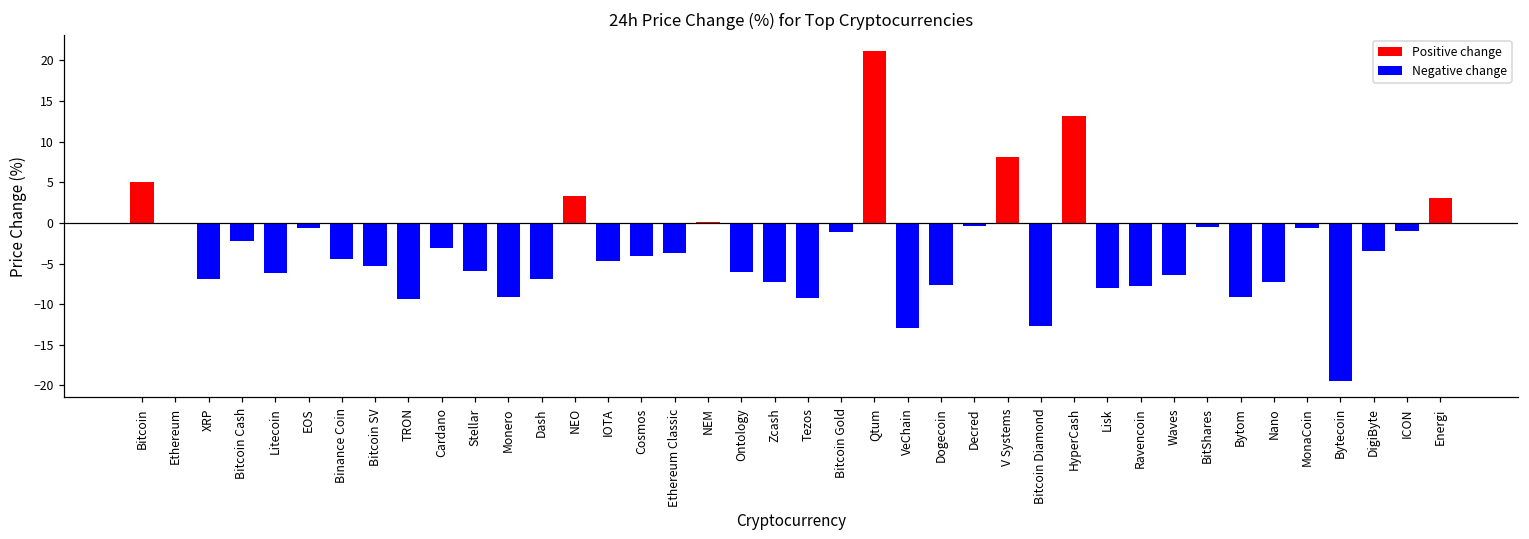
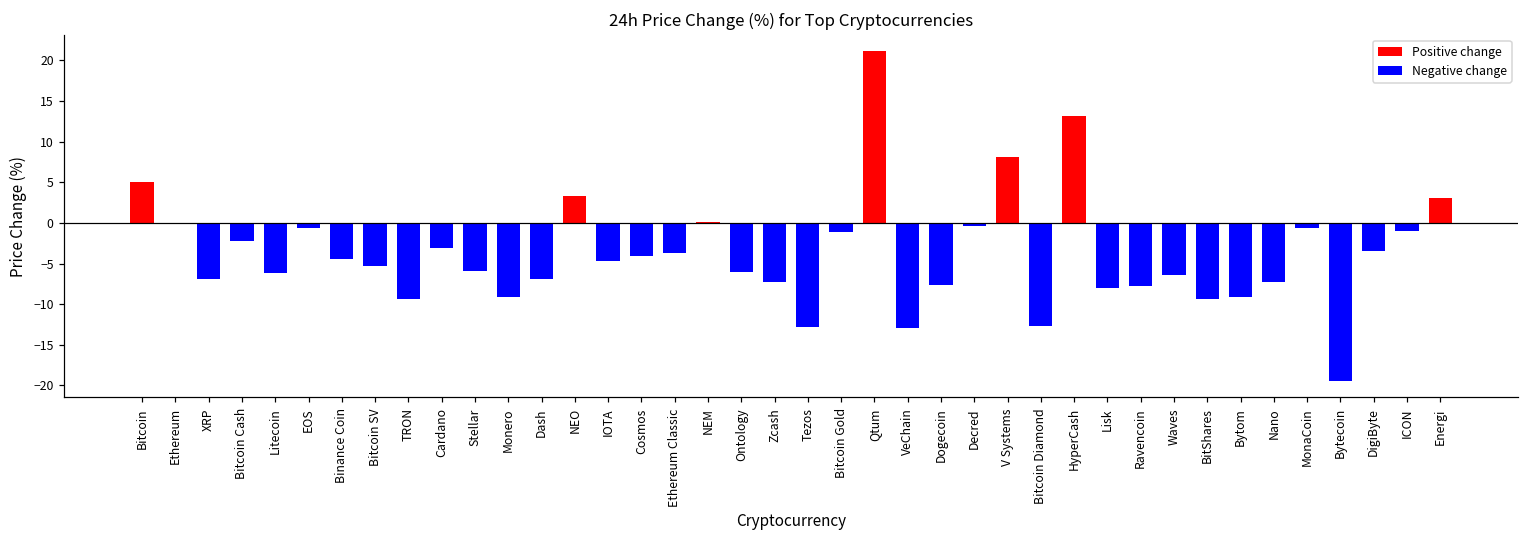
Tezos: -9 -> -13
BitShares: 0 -> -9
